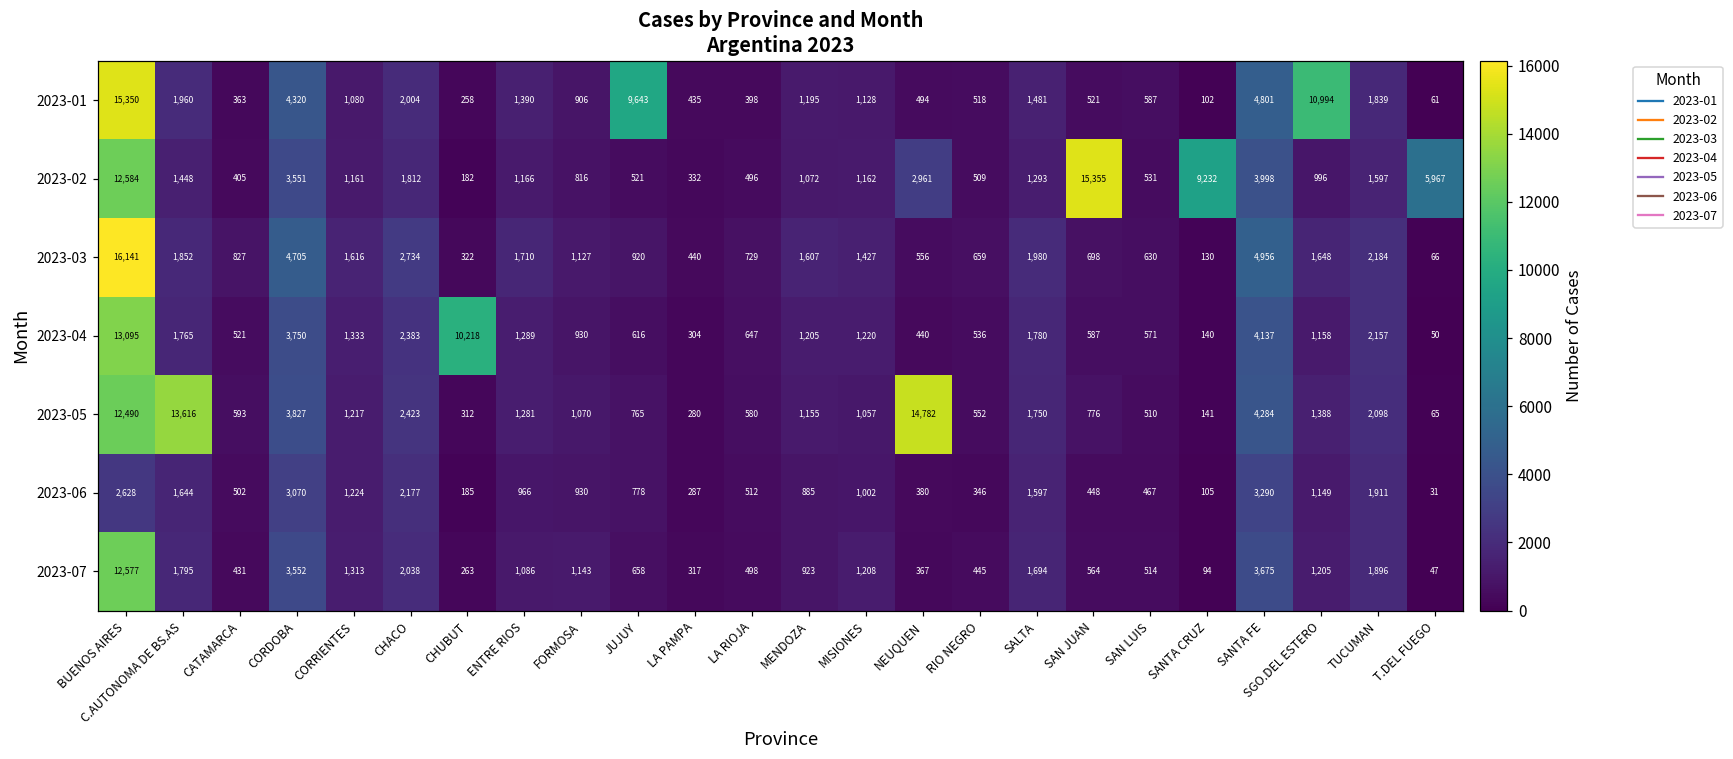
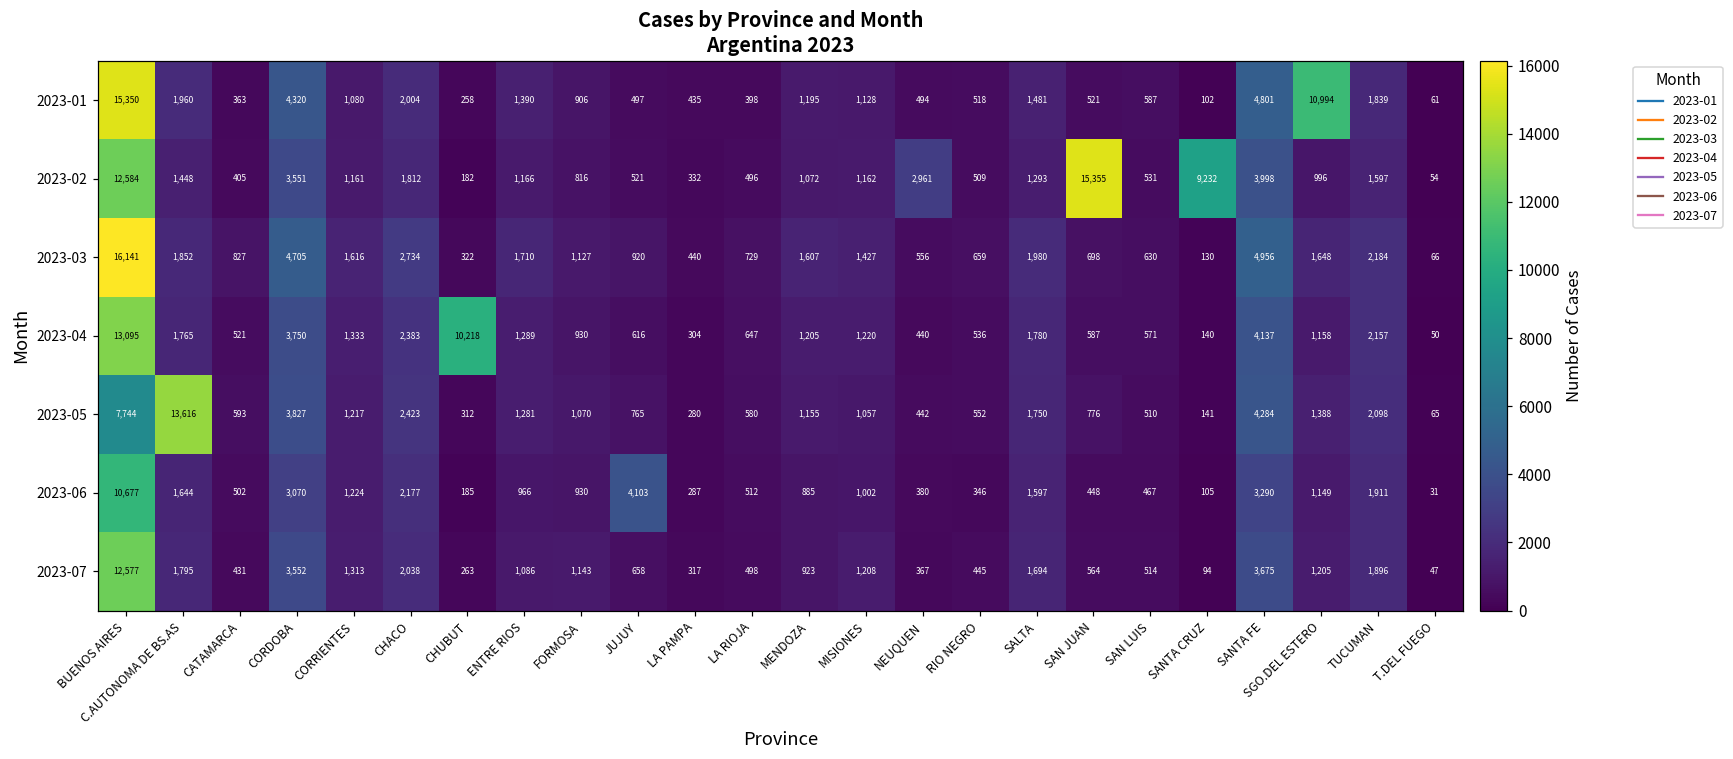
2023-01, JUJUY: 9,643 -> 497
2023-02, T.DEL FUEGO: 5,967 -> 54
2023-05, BUENOS AIRES: 12,490 -> 7,744
2023-05, NEUQUEN: 14,782 -> 442
2023-06, BUENOS AIRES: 2,628 -> 10,677
2023-06, JUJUY: 778 -> 4,103
